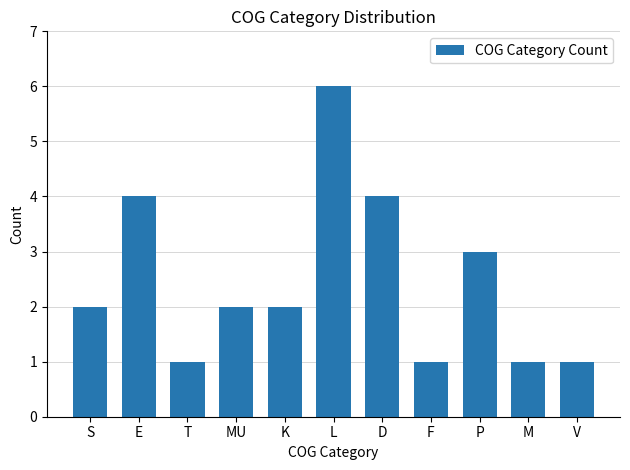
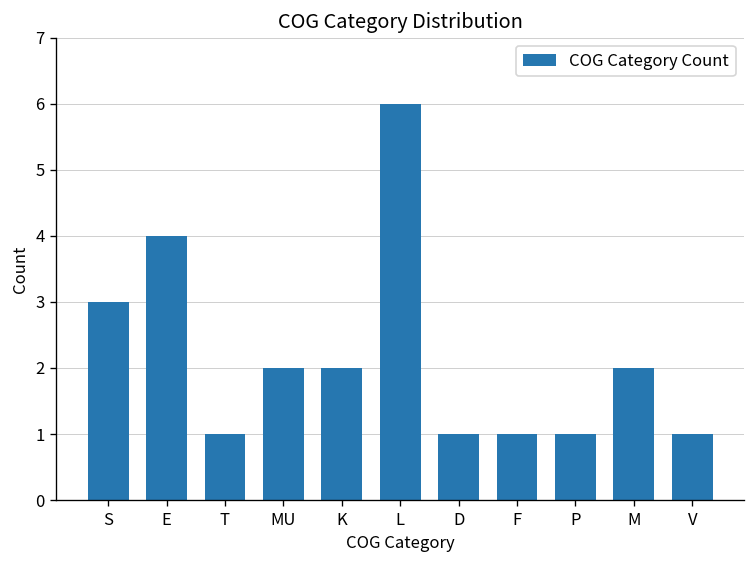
S: 2 -> 3
D: 4 -> 1
P: 3 -> 1
M: 1 -> 2
